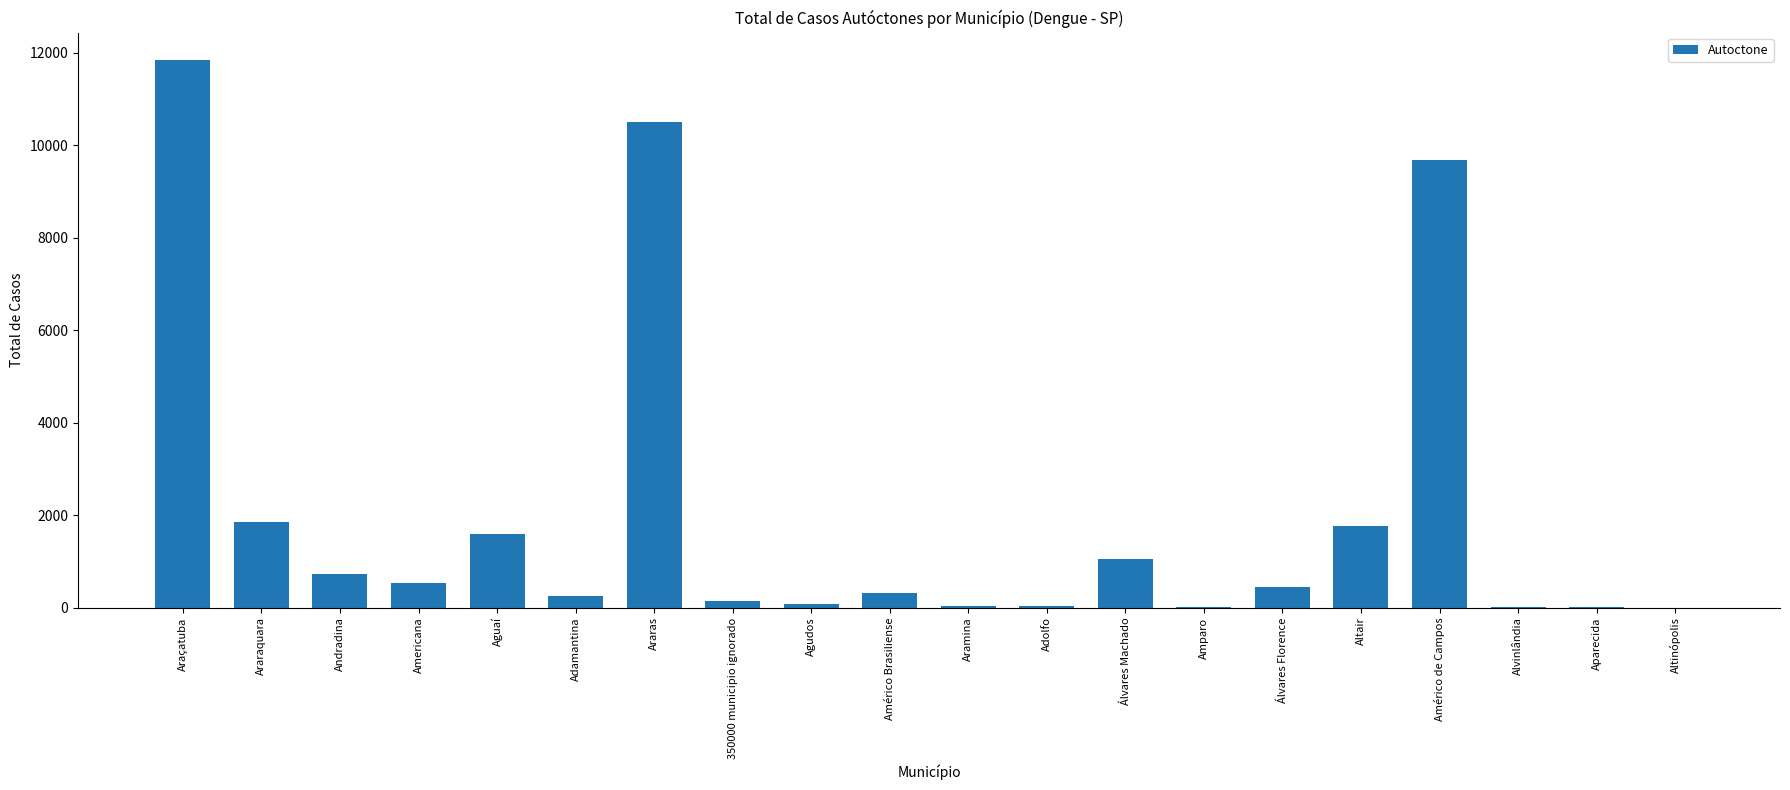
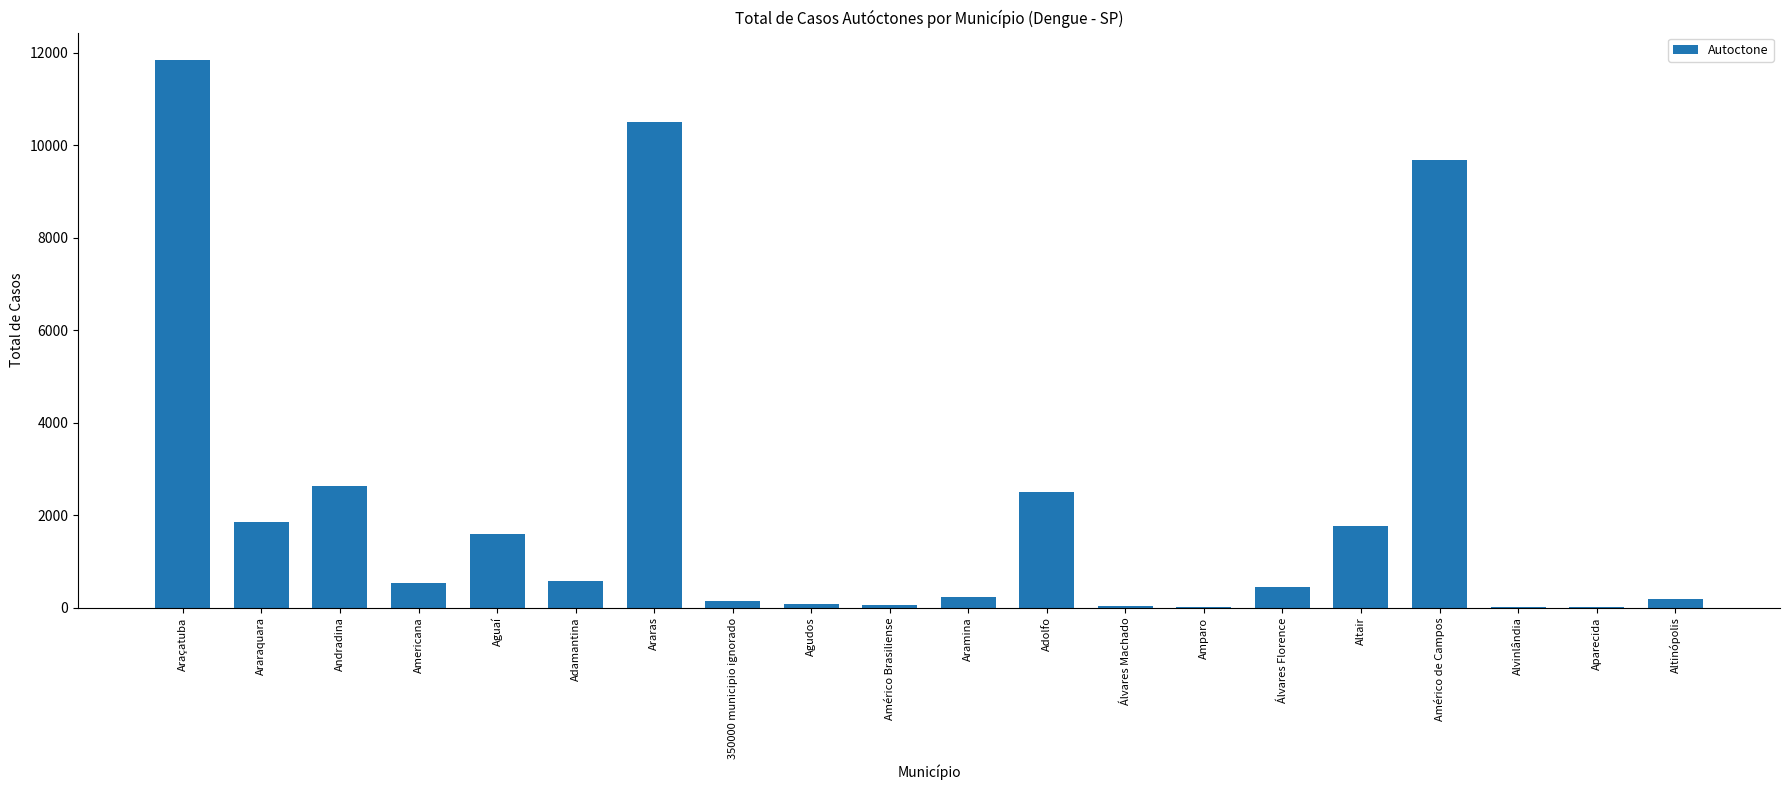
Andradina: 700 -> 2600
Adamantina: 300 -> 600
Américo Brasiliense: 300 -> 100
Aramina: 0 -> 200
Adolfo: 0 -> 2500
Álvares Machado: 1000 -> 0
Altinópolis: 0 -> 200
